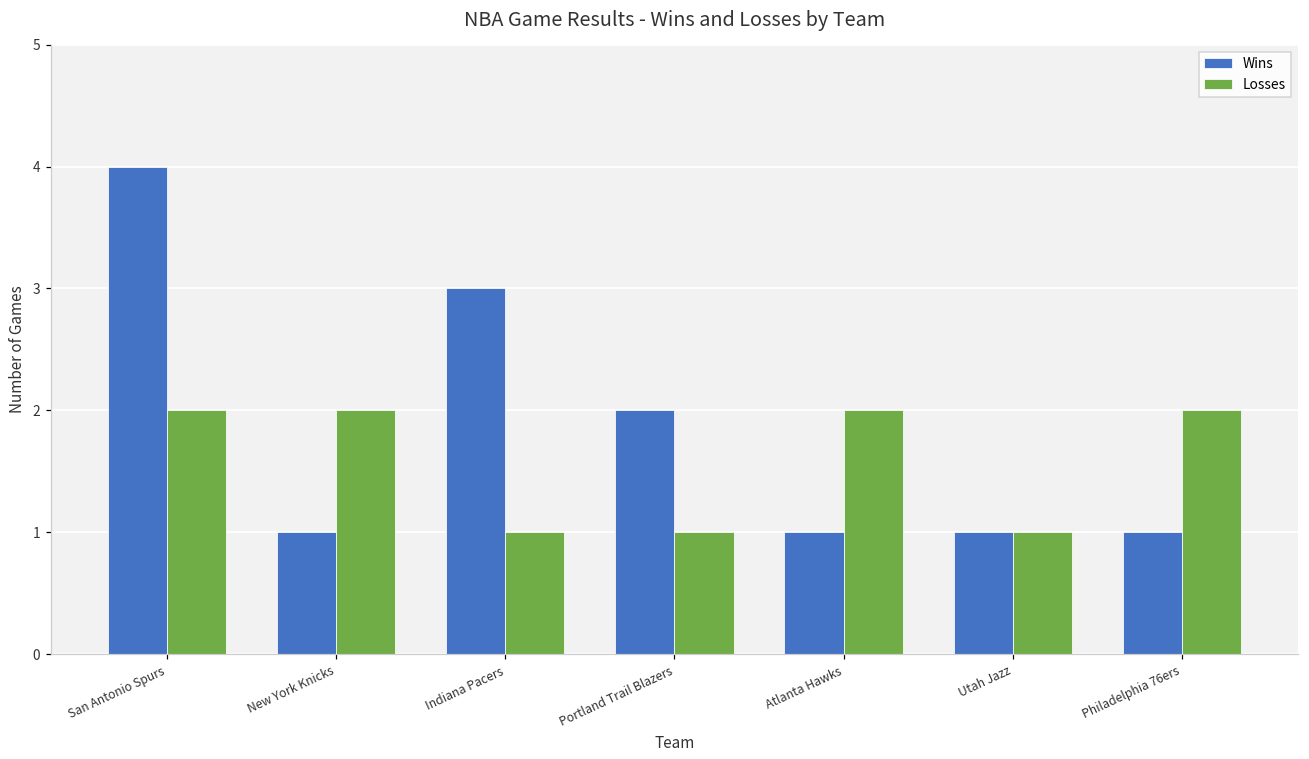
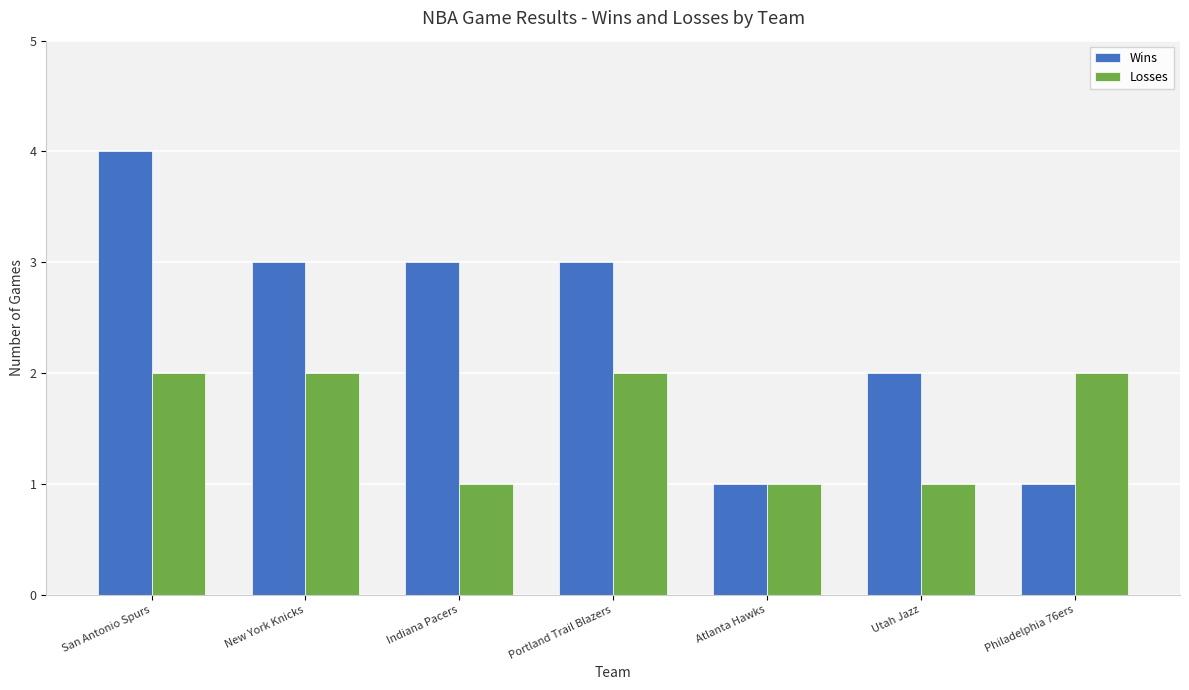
Wins, New York Knicks: 1 -> 3
Wins, Portland Trail Blazers: 2 -> 3
Losses, Portland Trail Blazers: 1 -> 2
Losses, Atlanta Hawks: 2 -> 1
Wins, Utah Jazz: 1 -> 2
